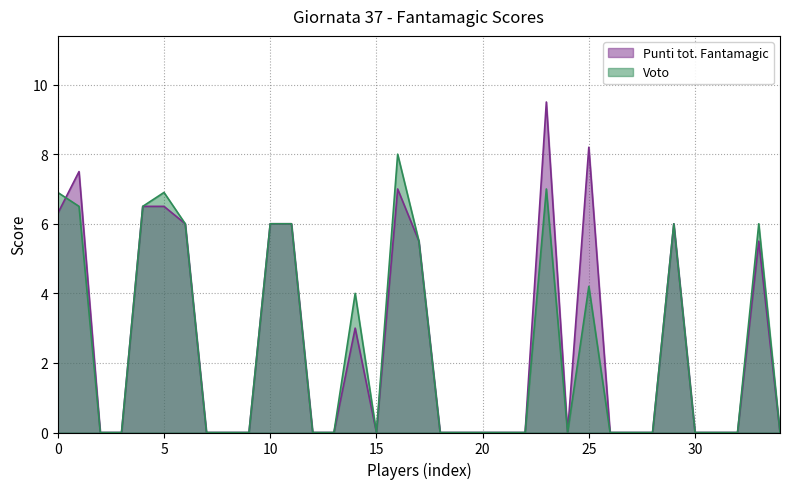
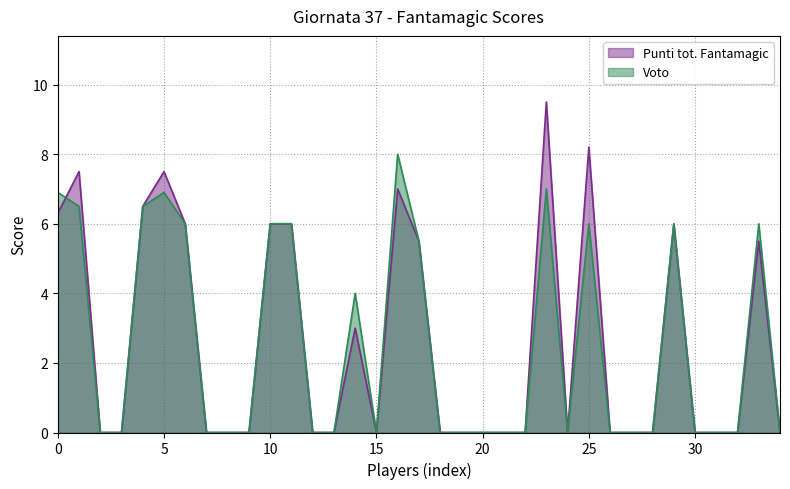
Punti tot. Fantamagic, 5: 6.5 -> 7.5
Voto, 25: 4.2 -> 6.0
